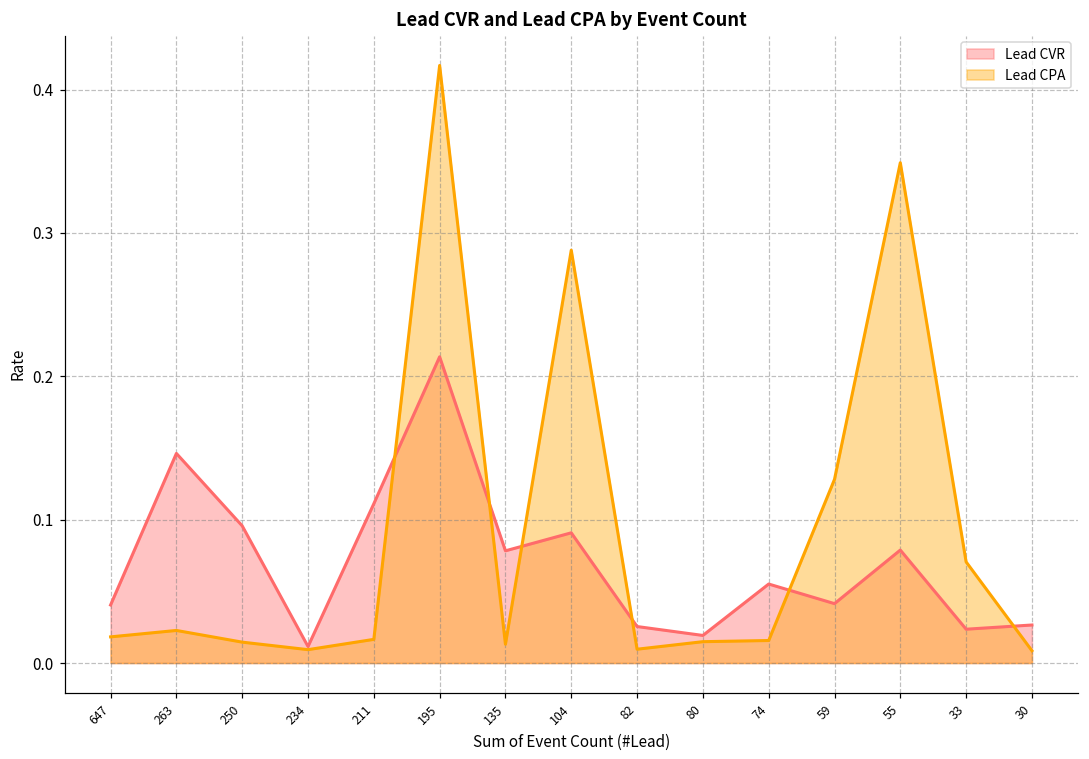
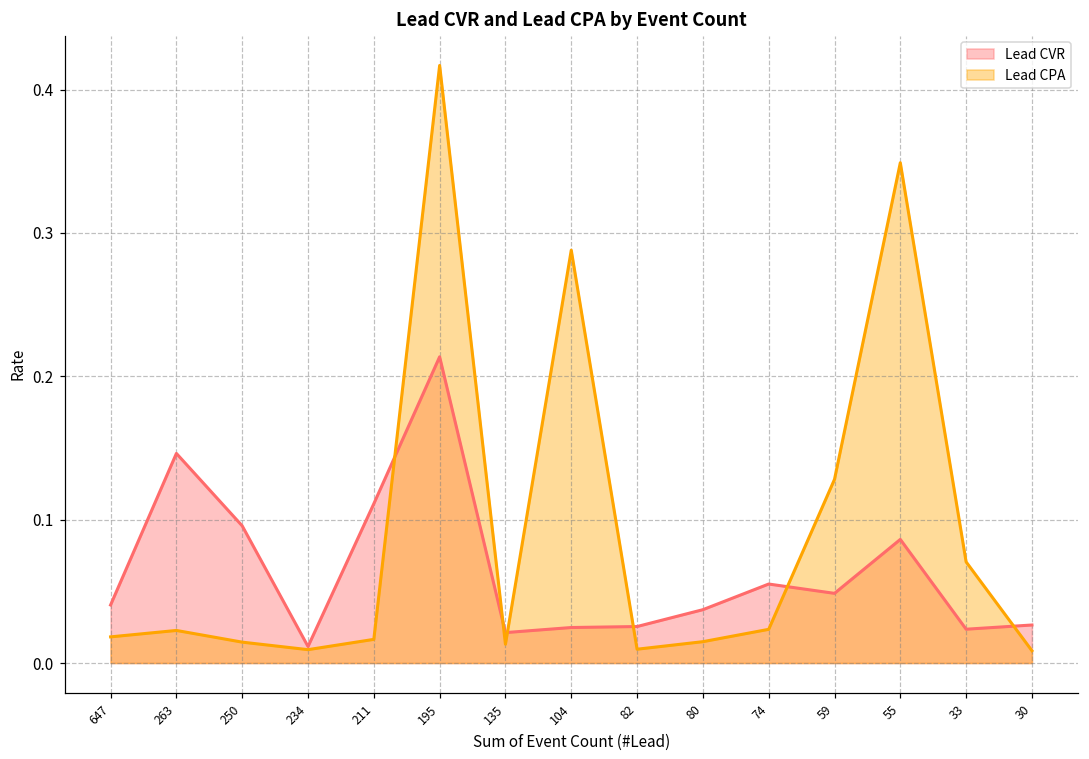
Lead CVR, 135: 0.078 -> 0.021
Lead CVR, 104: 0.091 -> 0.025
Lead CVR, 80: 0.019 -> 0.037
Lead CPA, 74: 0.016 -> 0.024
Lead CVR, 59: 0.041 -> 0.049
Lead CVR, 55: 0.079 -> 0.086
